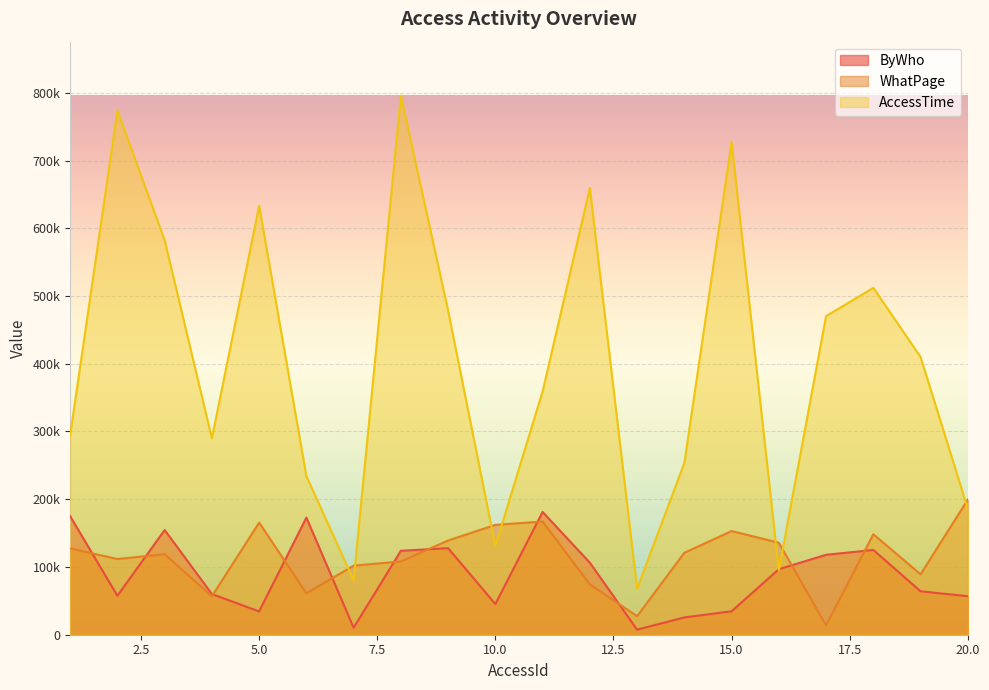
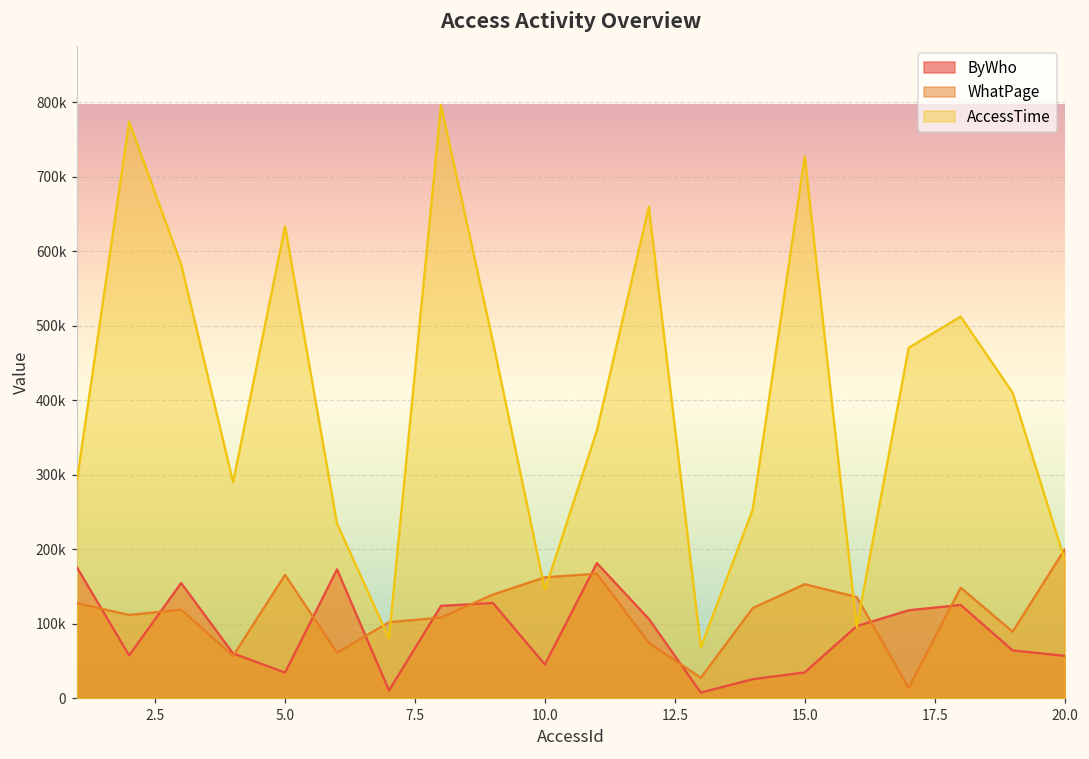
AccessTime, 10.0: 130000 -> 150000
